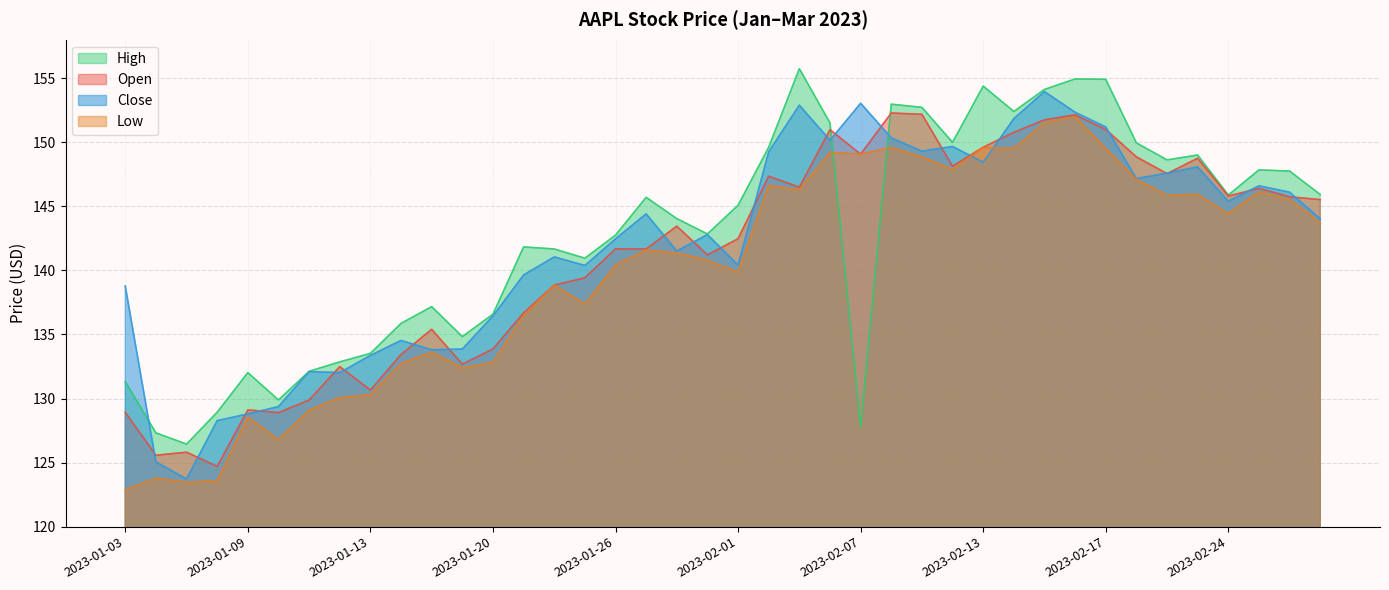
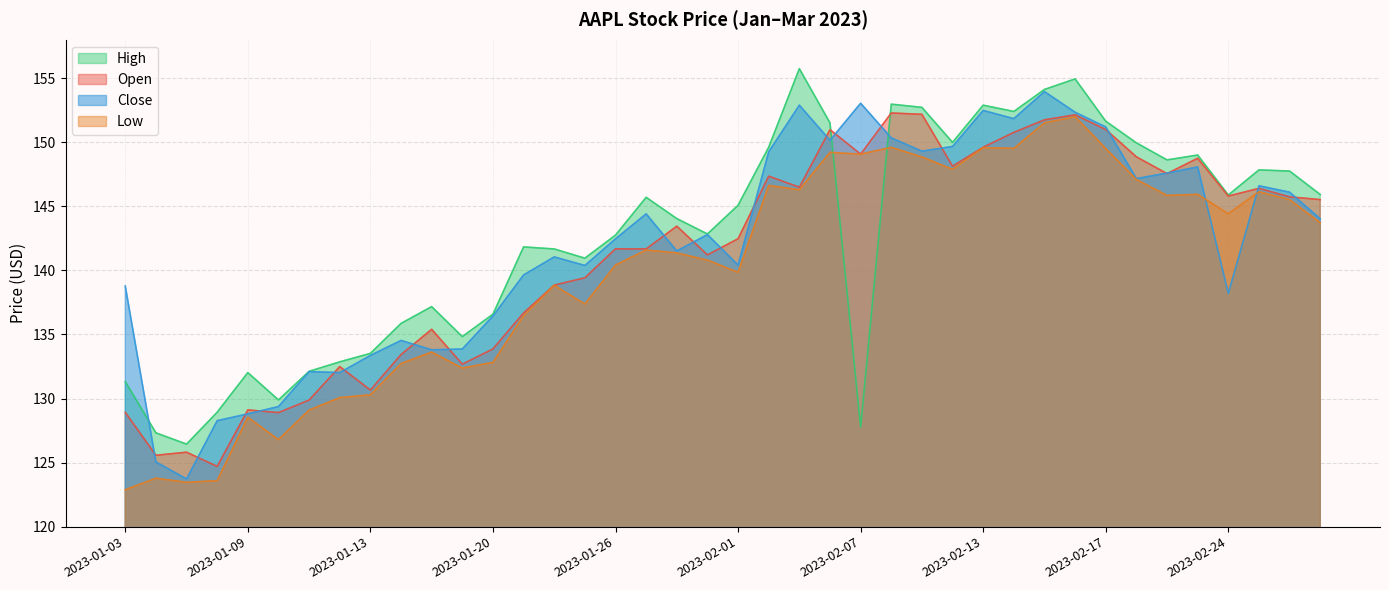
High, 2023-02-13: 154.4 -> 152.9
Close, 2023-02-13: 148.4 -> 152.5
High, 2023-02-17: 154.9 -> 151.6
Close, 2023-02-24: 145.4 -> 138.2
